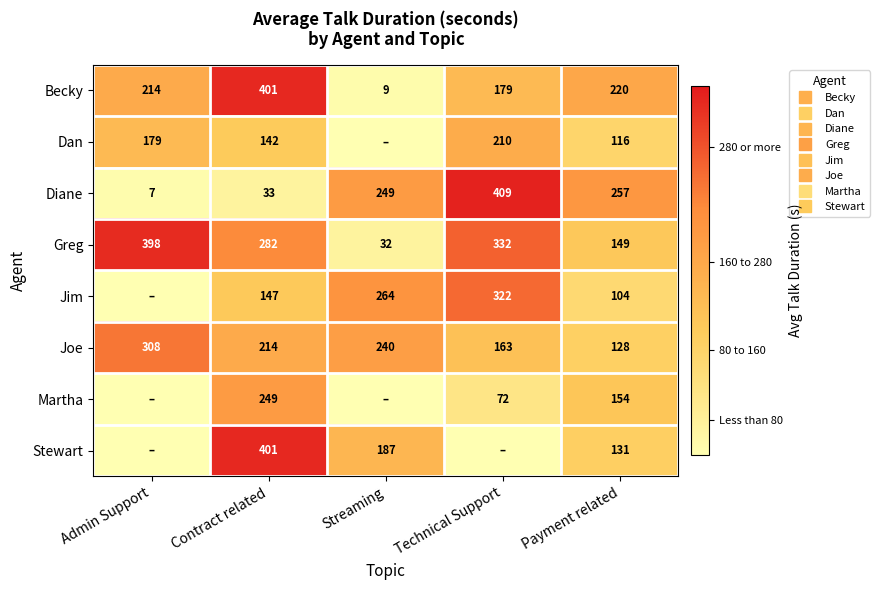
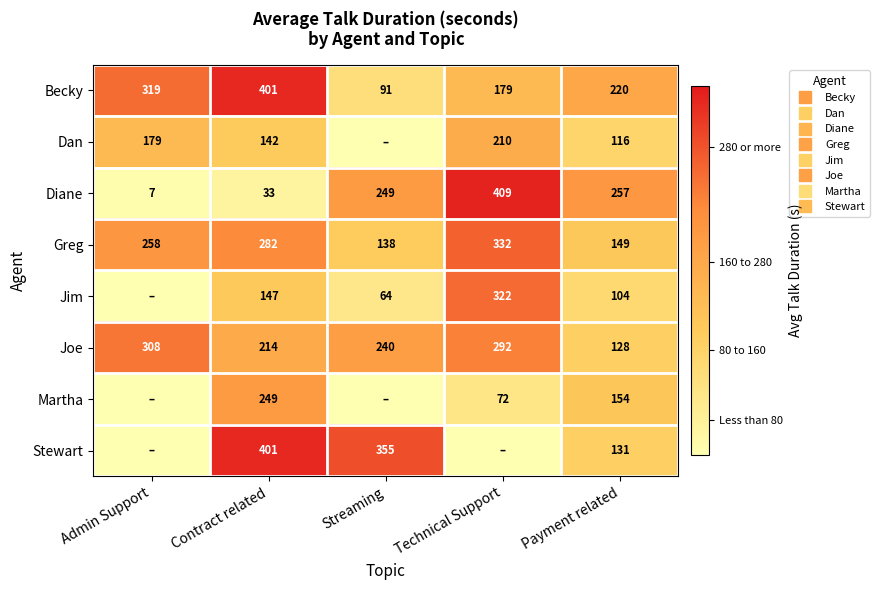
Becky, Admin Support: 214 -> 319
Becky, Streaming: 9 -> 91
Greg, Admin Support: 398 -> 258
Greg, Streaming: 32 -> 138
Jim, Streaming: 264 -> 64
Joe, Technical Support: 163 -> 292
Stewart, Streaming: 187 -> 355
